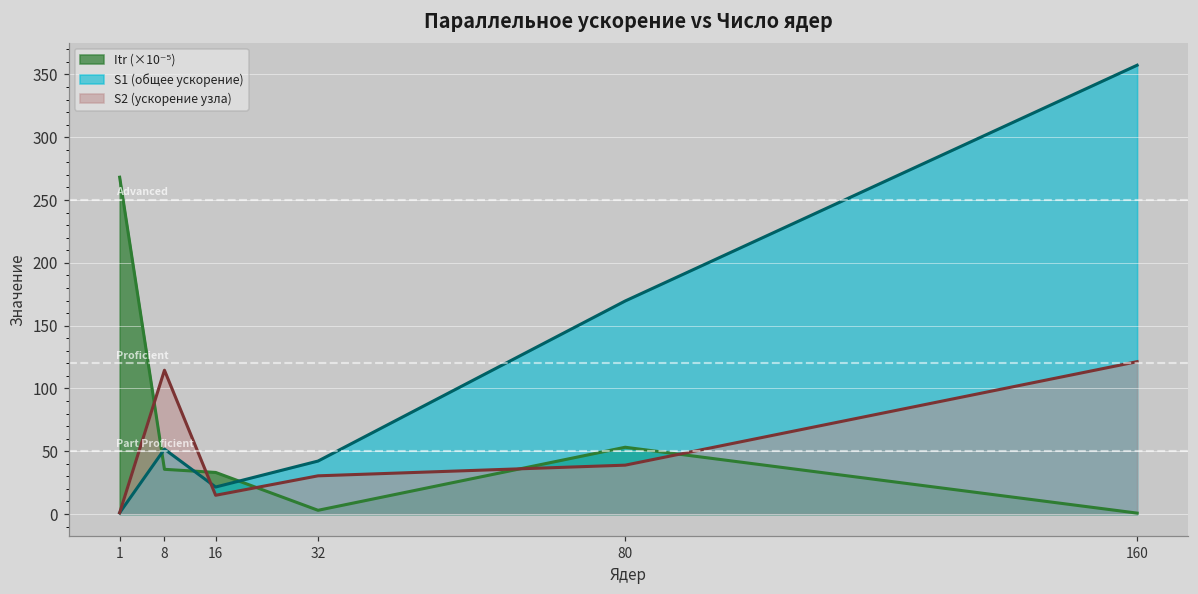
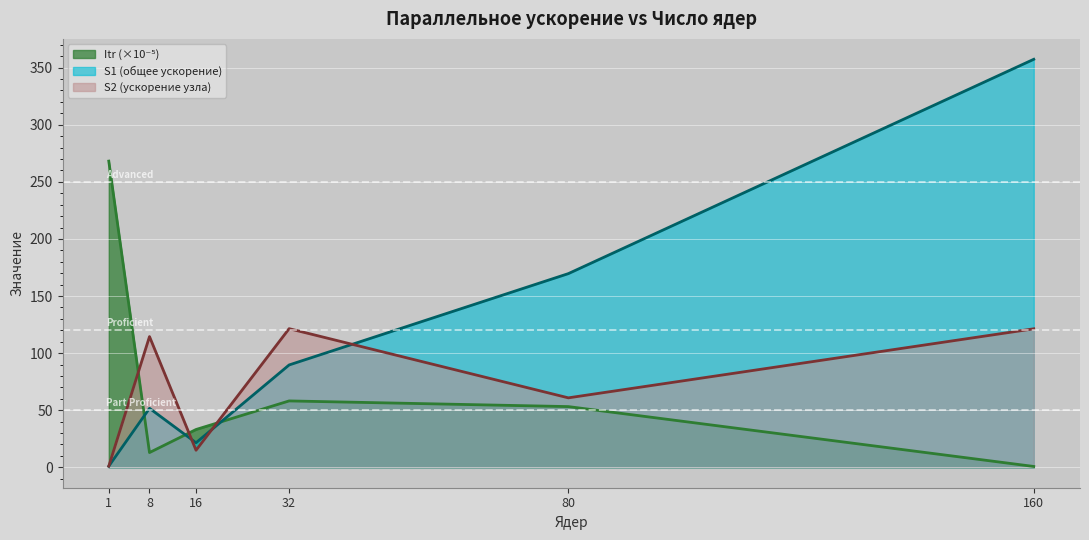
Itr (×10⁻⁵), 8: 36 -> 13
Itr (×10⁻⁵), 32: 3 -> 58
S1 (общее ускорение), 32: 42 -> 90
S2 (ускорение узла), 32: 30 -> 121
S2 (ускорение узла), 80: 39 -> 61
